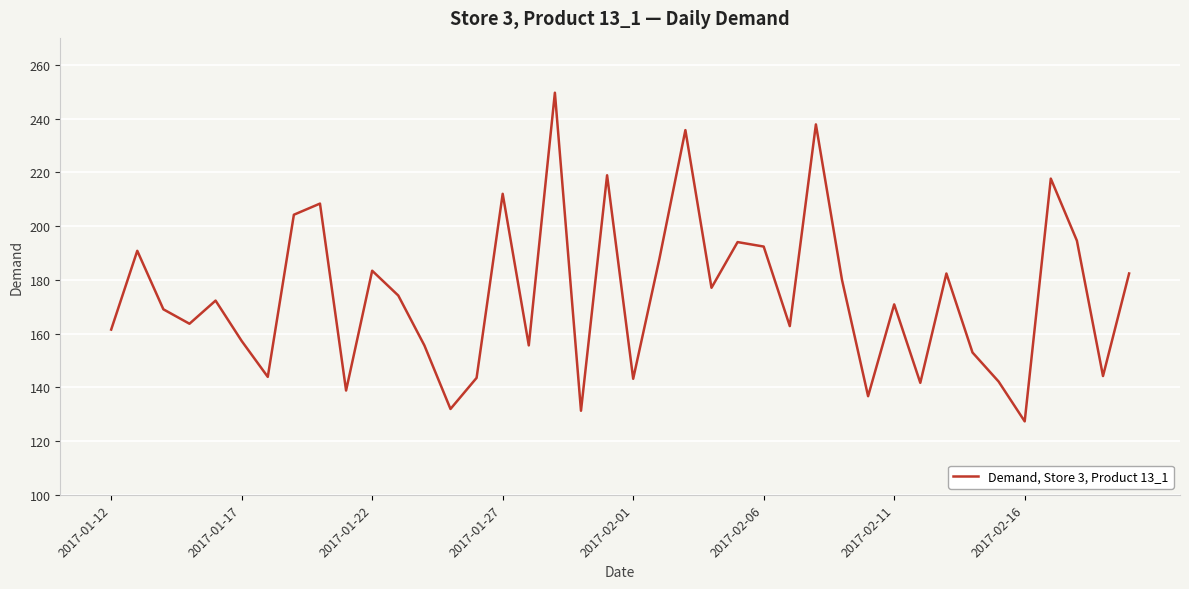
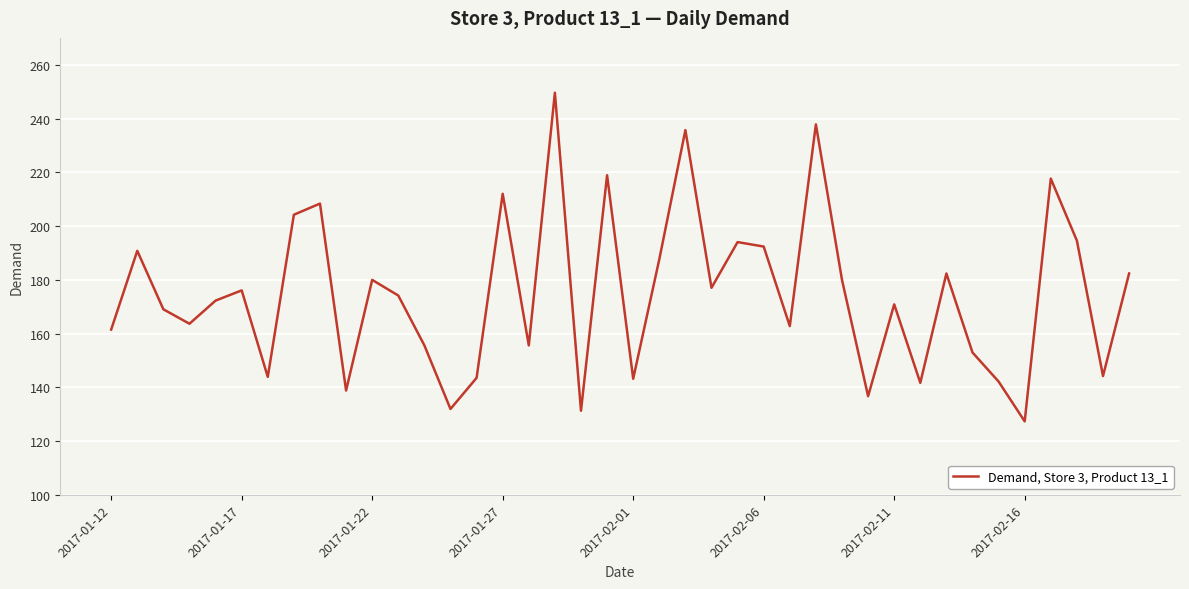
2017-01-17: 157 -> 176
2017-01-22: 183 -> 180
